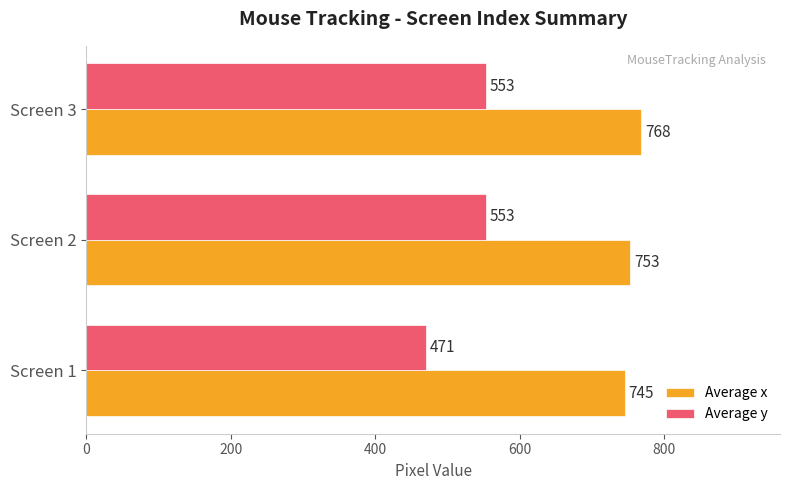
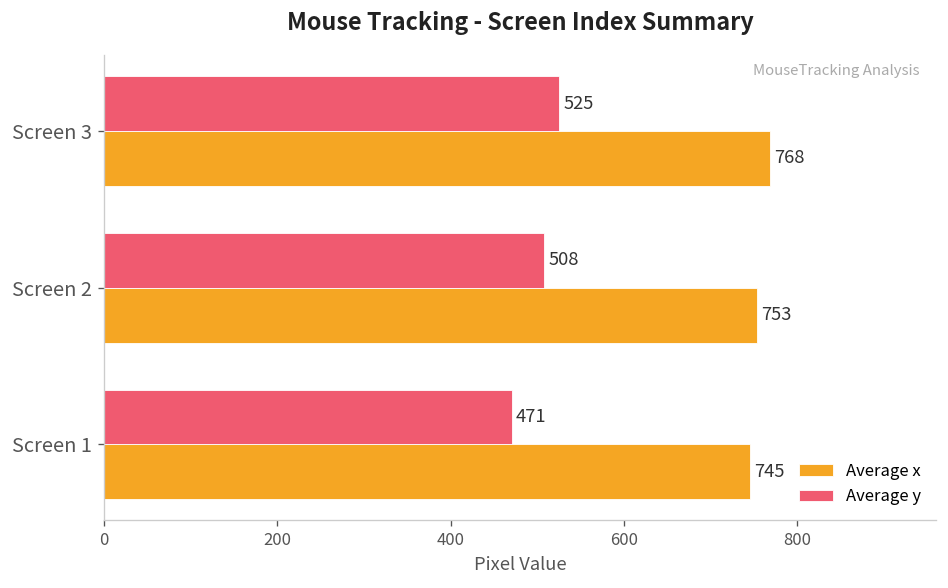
Average y, Screen 3: 553 -> 525
Average y, Screen 2: 553 -> 508
